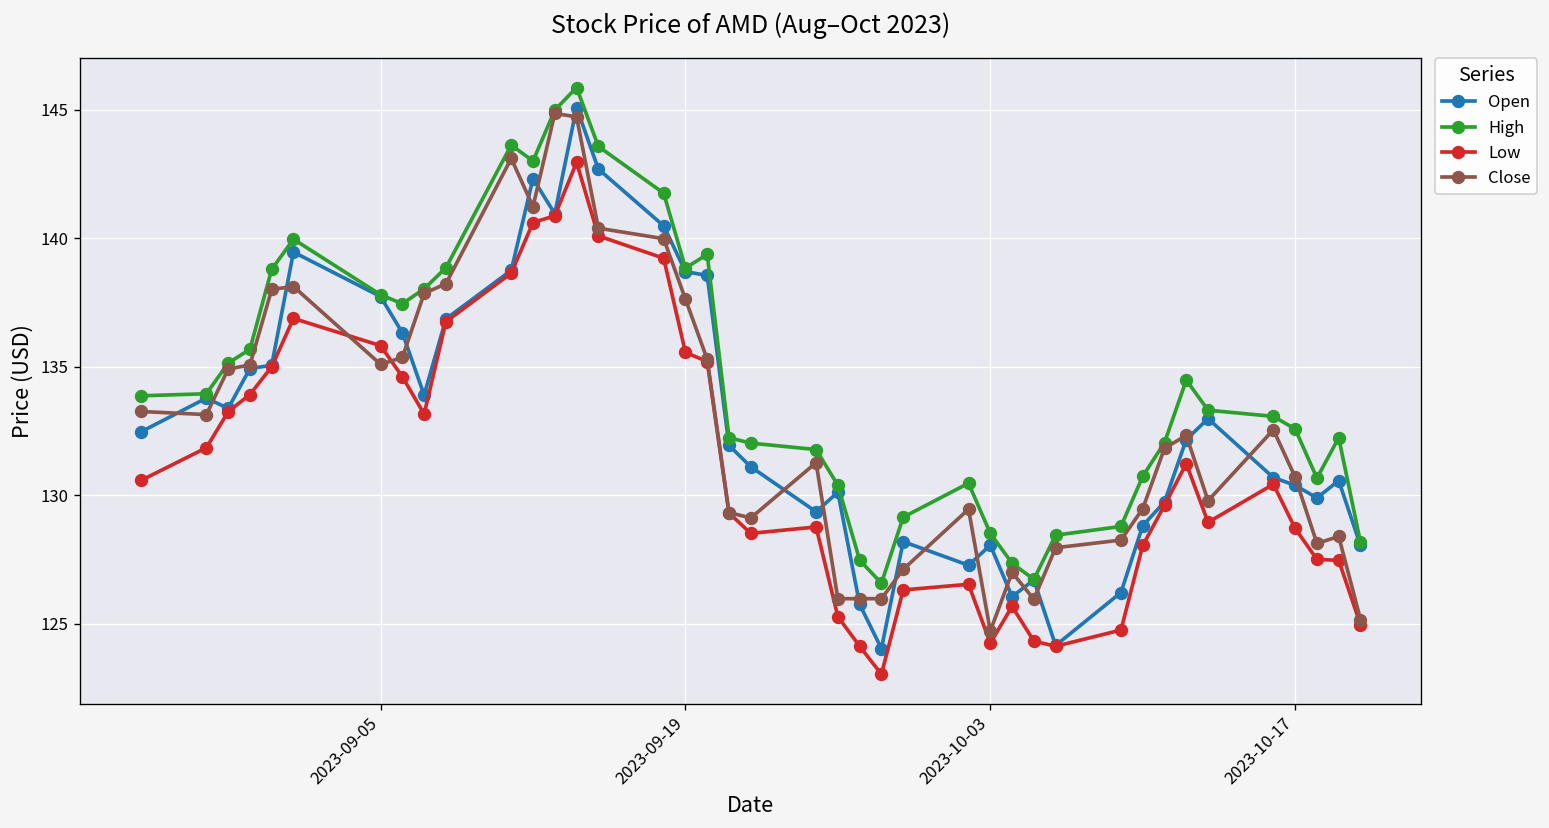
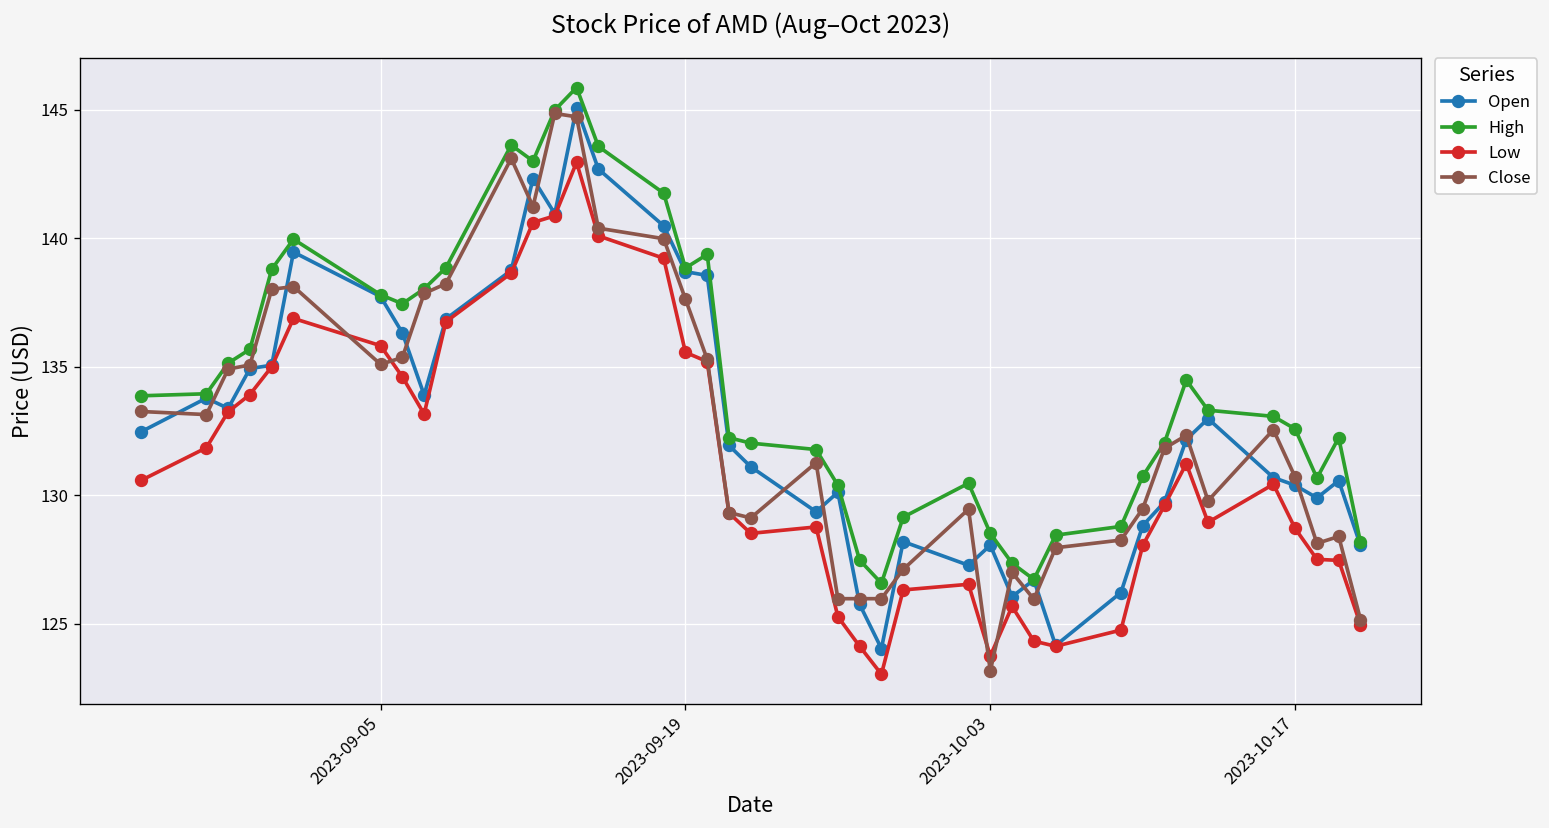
Low, 2023-10-03: 124.3 -> 123.8
Close, 2023-10-03: 124.7 -> 123.2
